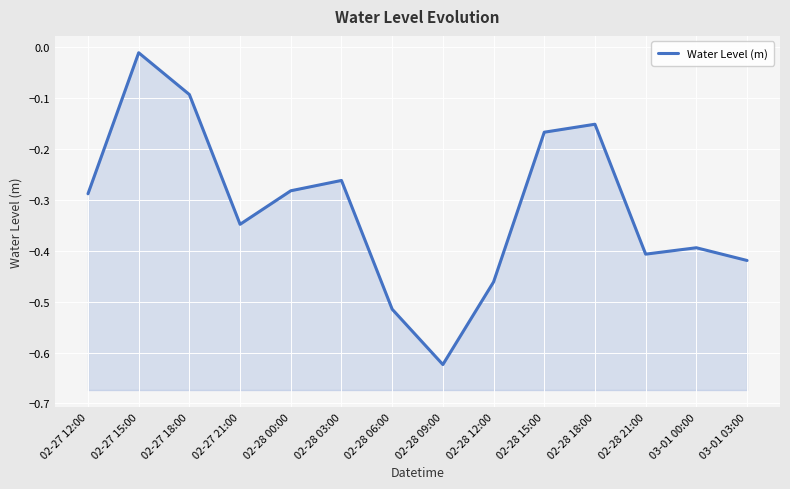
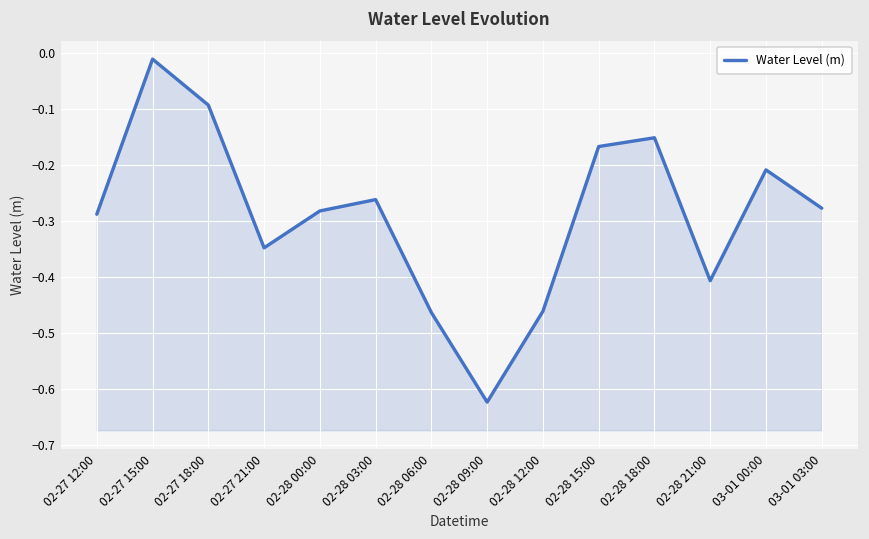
02-28 06:00: -0.51 -> -0.46
03-01 00:00: -0.39 -> -0.21
03-01 03:00: -0.42 -> -0.28
